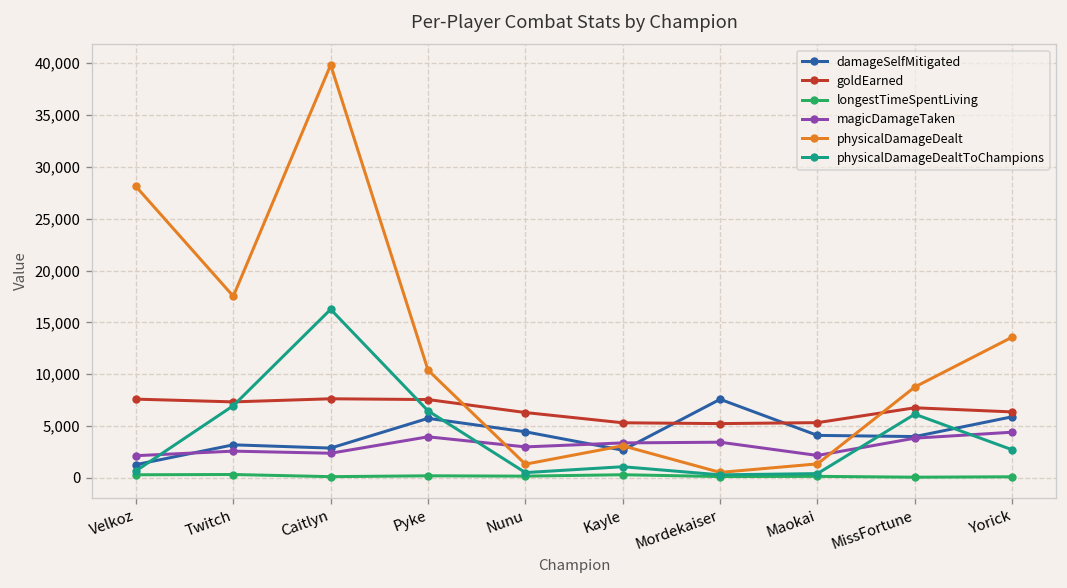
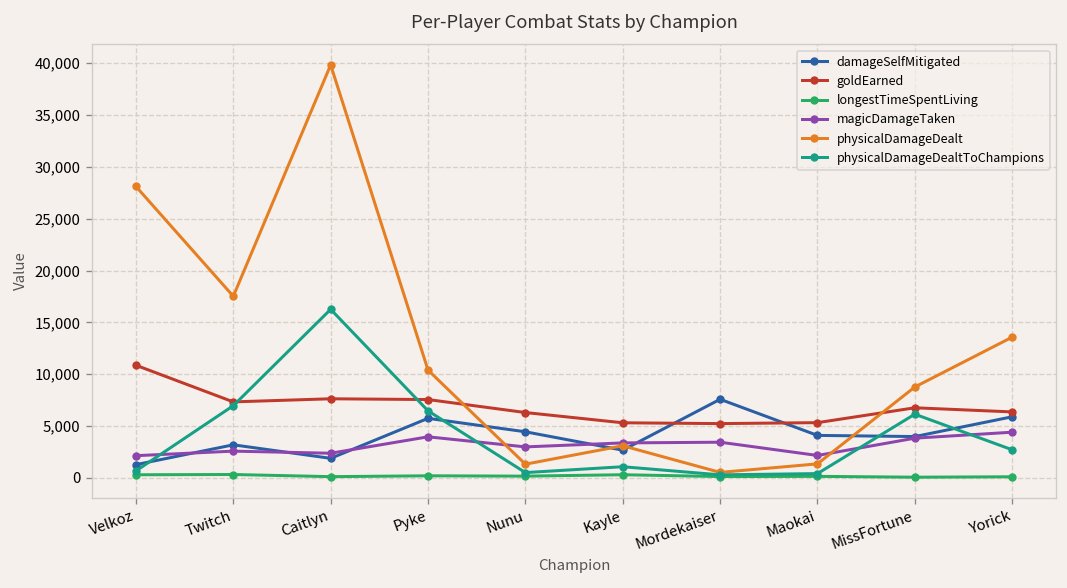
goldEarned, Velkoz: 8,000 -> 11,000
damageSelfMitigated, Caitlyn: 3,000 -> 2,000
